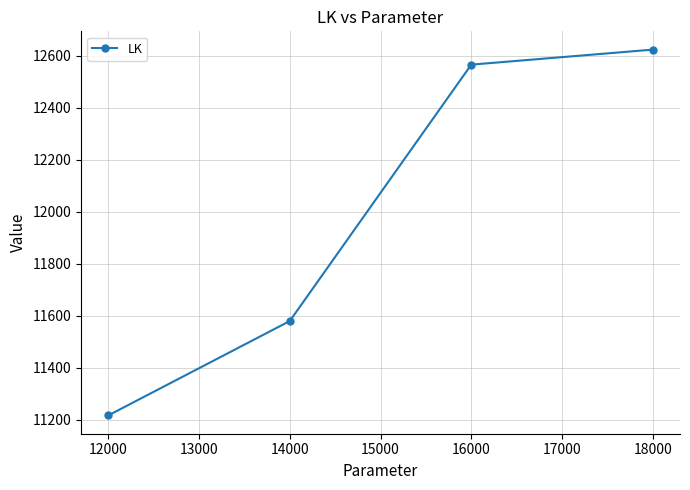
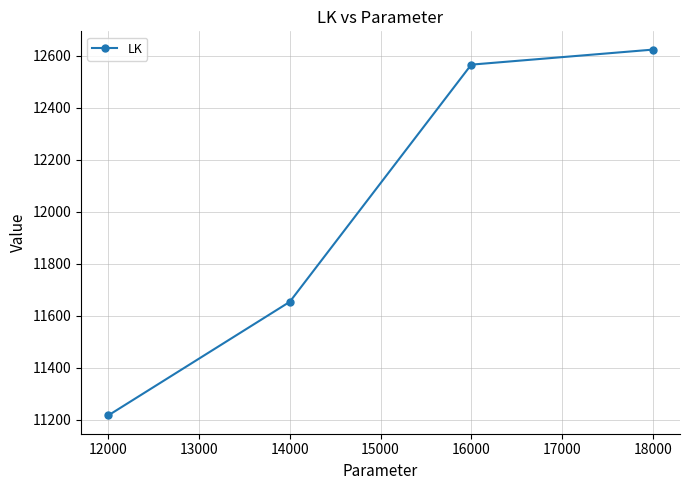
14000: 11580 -> 11650
